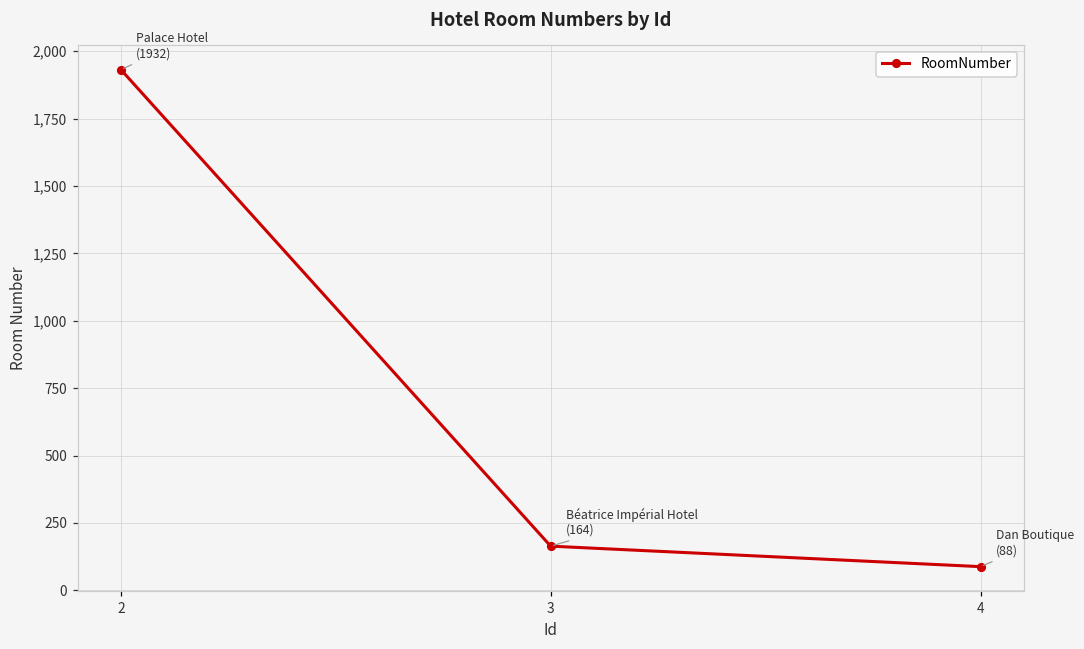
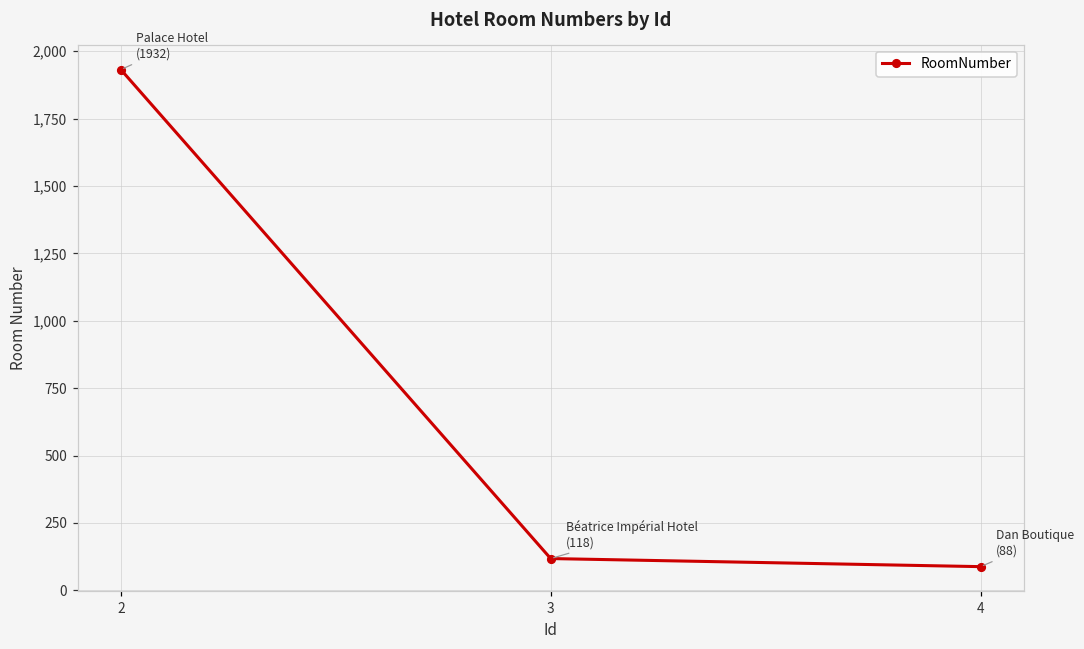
3: (164) -> (118)
